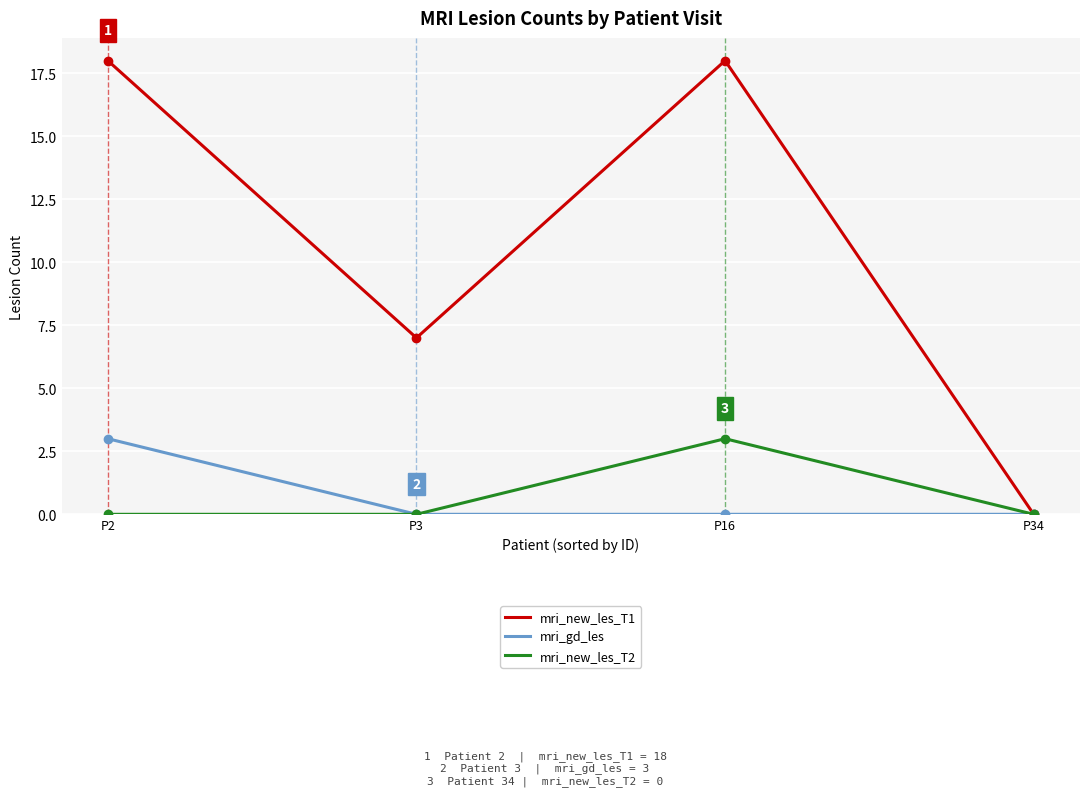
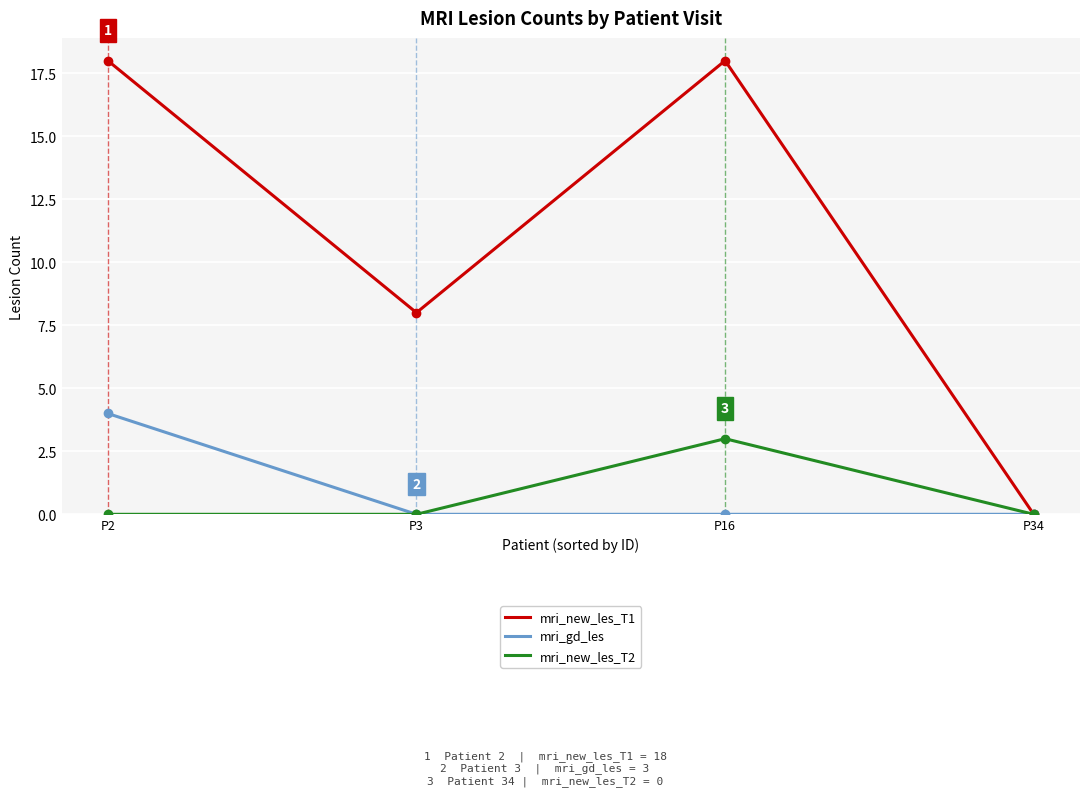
mri_gd_les, P2: 3 -> 4
mri_new_les_T1, P3: 7 -> 8
